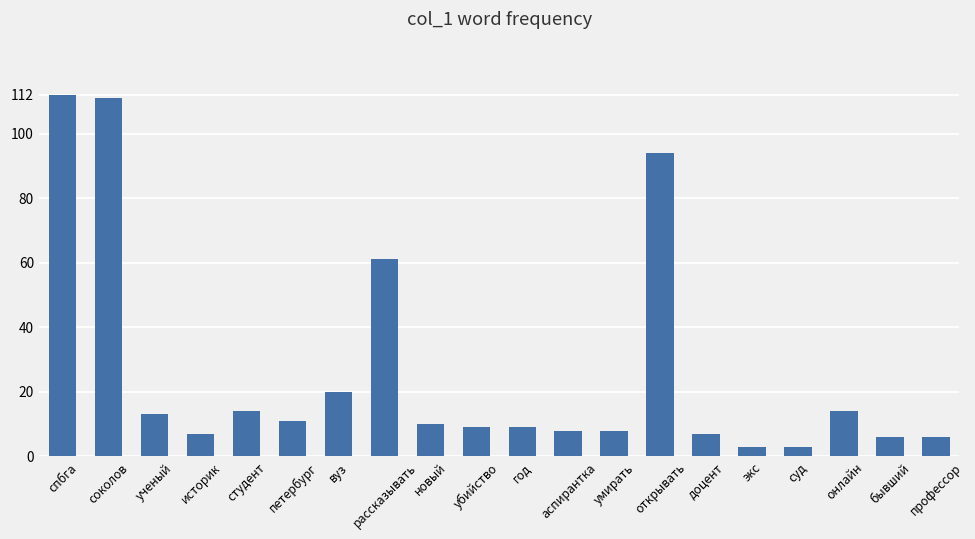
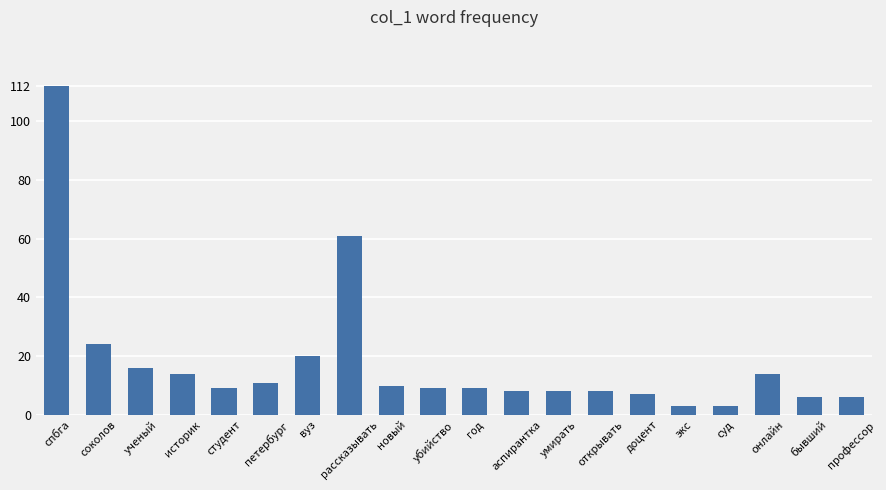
соколов: 111 -> 24
ученый: 13 -> 16
историк: 7 -> 14
студент: 14 -> 9
открывать: 94 -> 8
